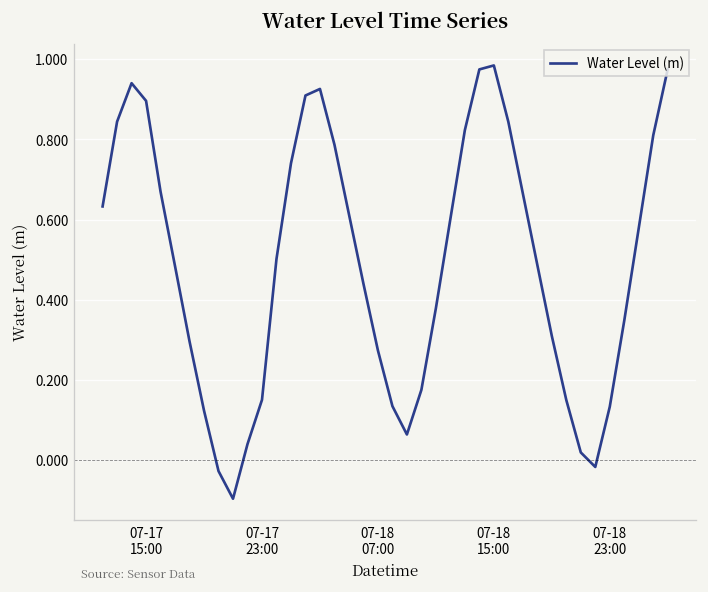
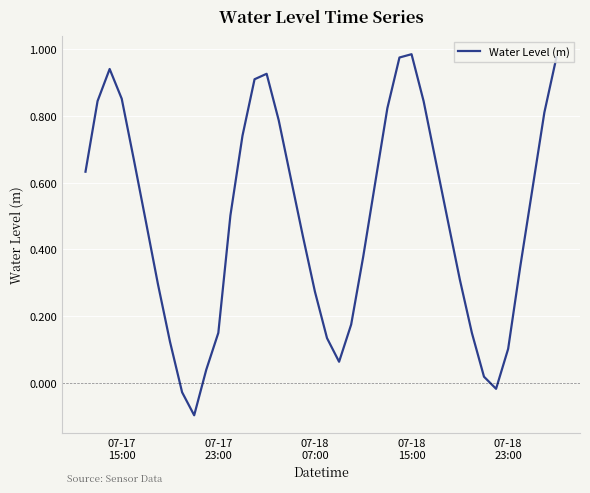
07-17 15:00: 0.90 -> 0.85
07-18 23:00: 0.13 -> 0.10
